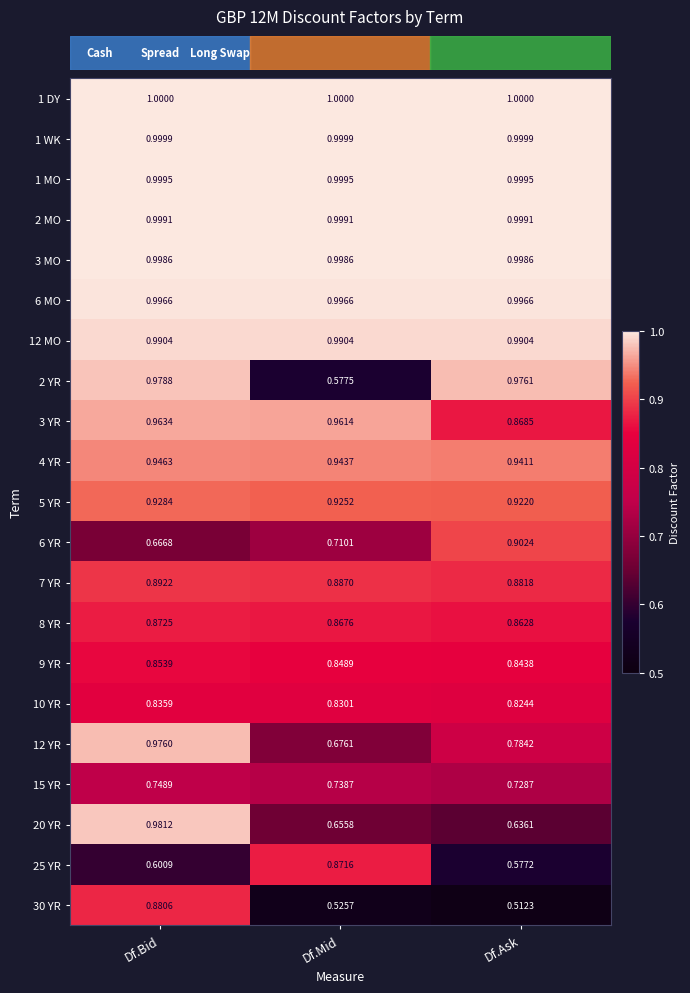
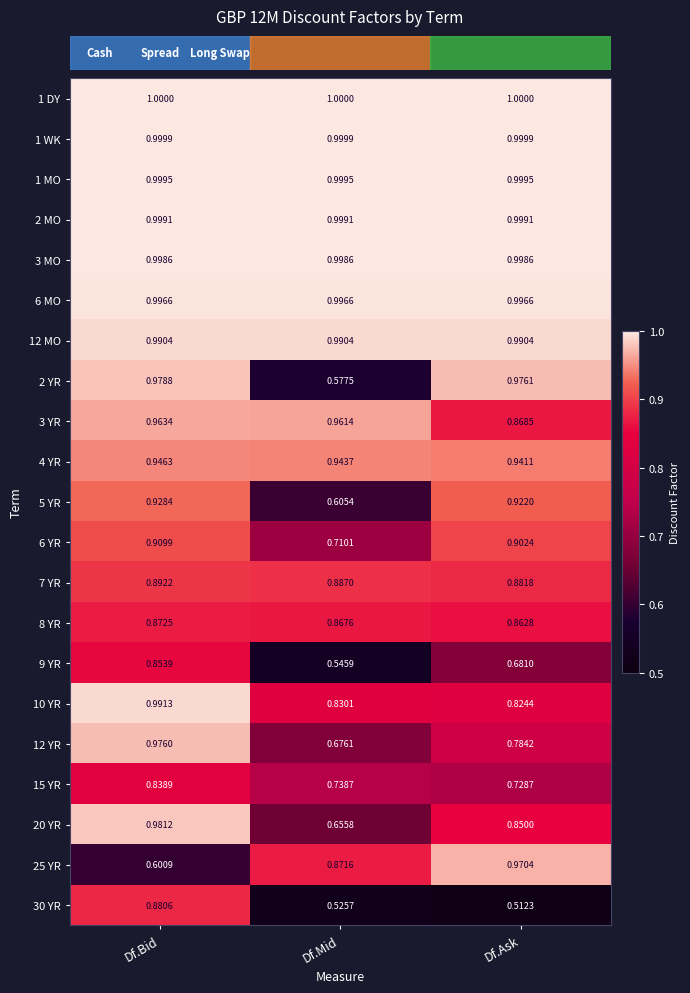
5 YR, Df.Mid: 0.9252 -> 0.6054
6 YR, Df.Bid: 0.6668 -> 0.9099
9 YR, Df.Mid: 0.8489 -> 0.5459
9 YR, Df.Ask: 0.8438 -> 0.6810
10 YR, Df.Bid: 0.8359 -> 0.9913
15 YR, Df.Bid: 0.7489 -> 0.8389
20 YR, Df.Ask: 0.6361 -> 0.8500
25 YR, Df.Ask: 0.5772 -> 0.9704
